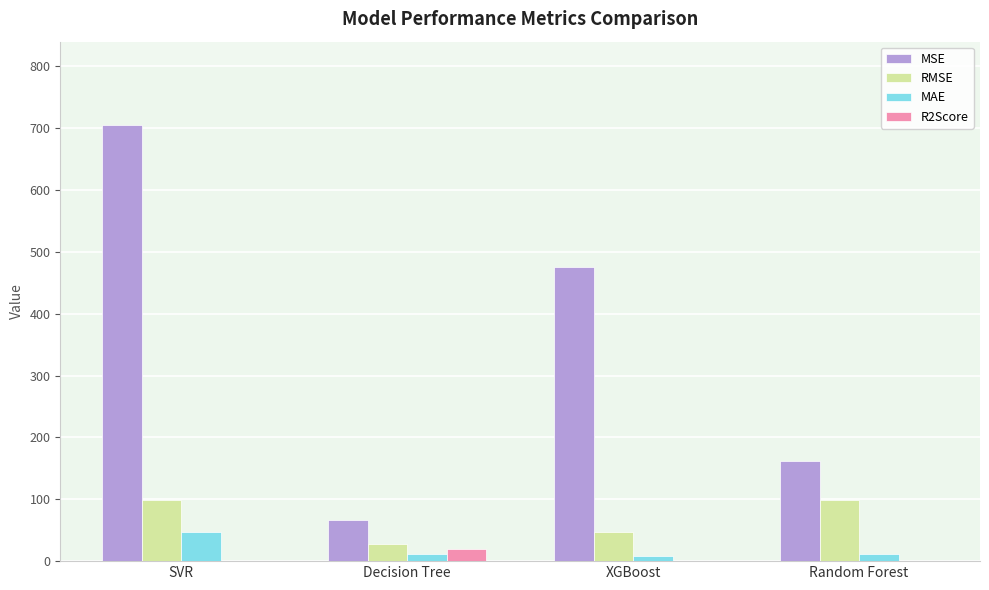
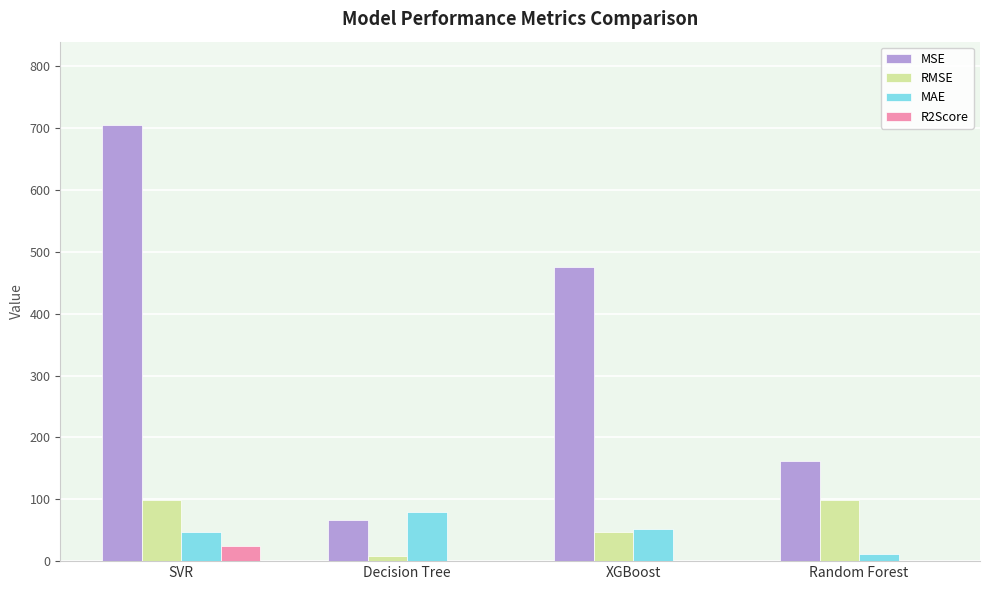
R2Score, SVR: 0 -> 20
RMSE, Decision Tree: 30 -> 10
MAE, Decision Tree: 10 -> 80
R2Score, Decision Tree: 20 -> 0
MAE, XGBoost: 10 -> 50
